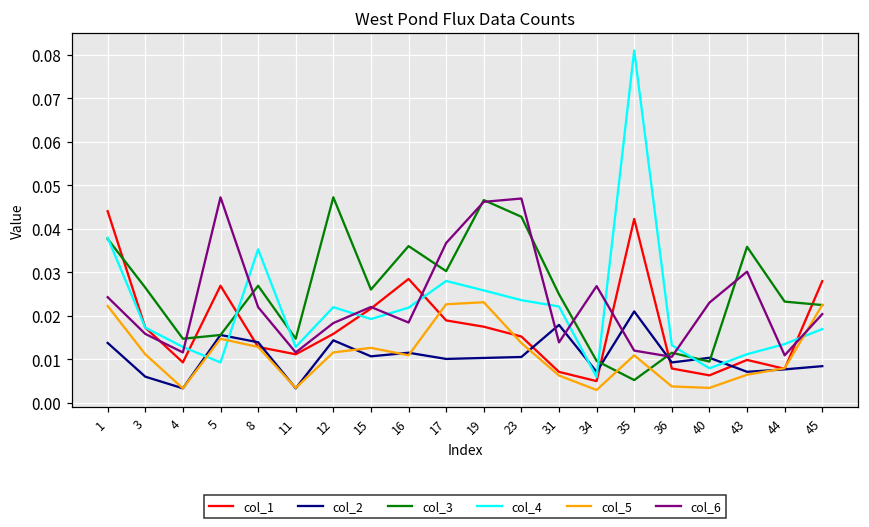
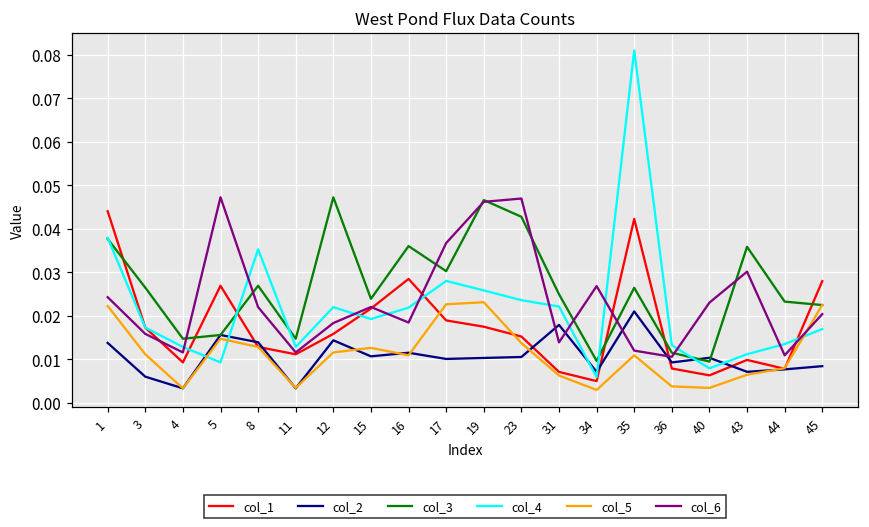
col_3, 15: 0.026 -> 0.024
col_3, 35: 0.005 -> 0.026
